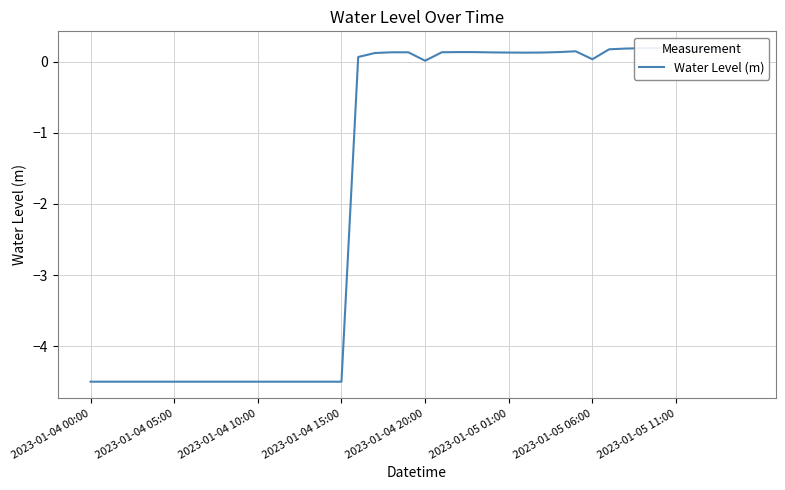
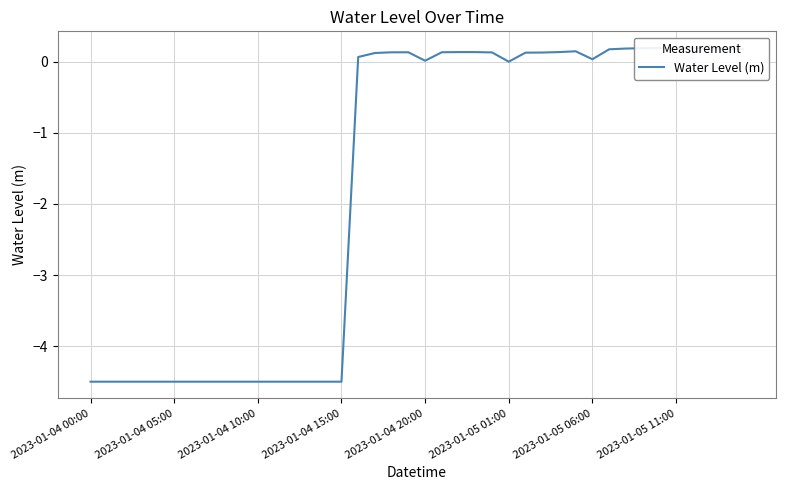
2023-01-05 01:00: 0.1 -> 0.0
